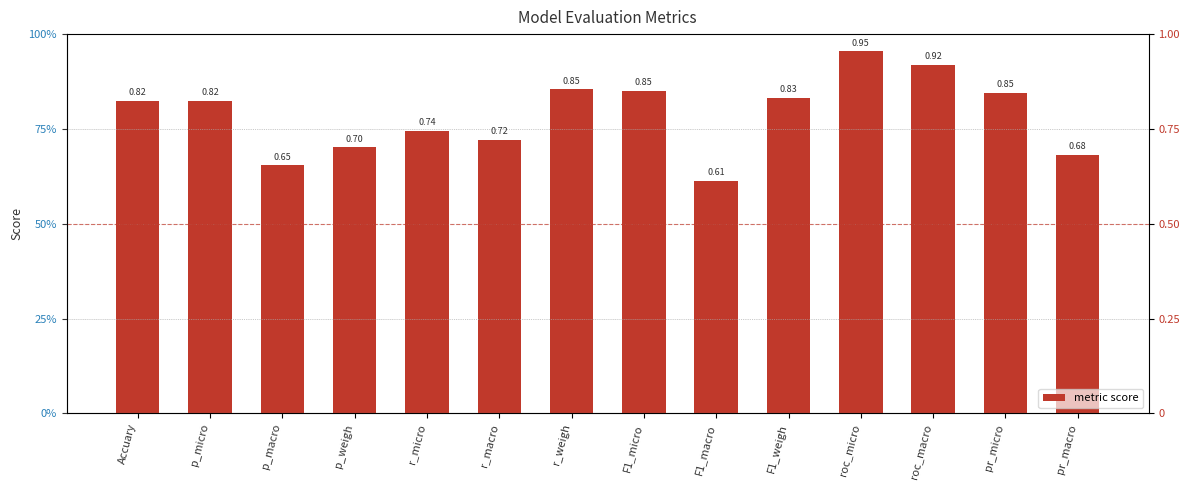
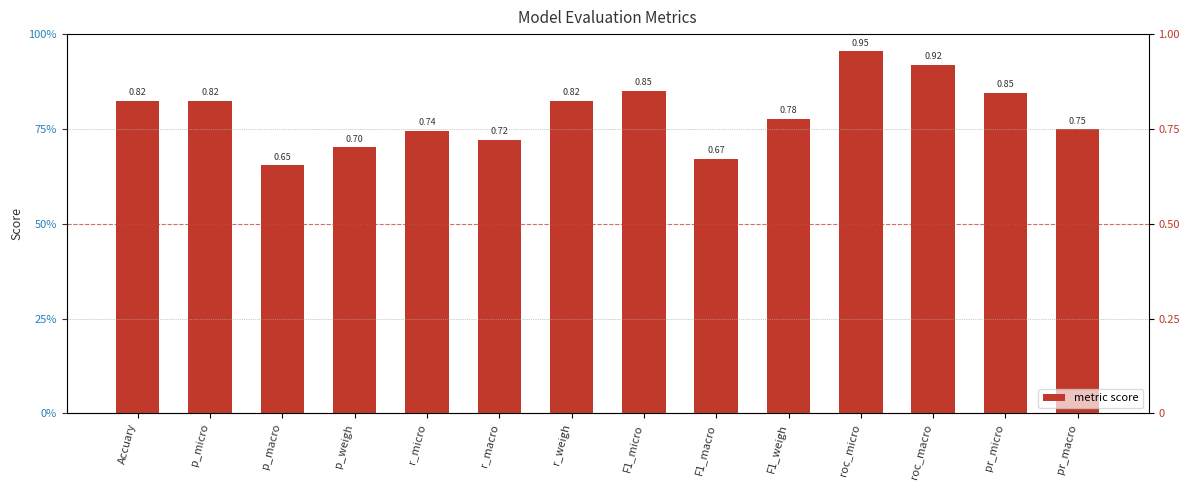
r_weigh: 0.85 -> 0.82
F1_macro: 0.61 -> 0.67
F1_weigh: 0.83 -> 0.78
pr_macro: 0.68 -> 0.75
